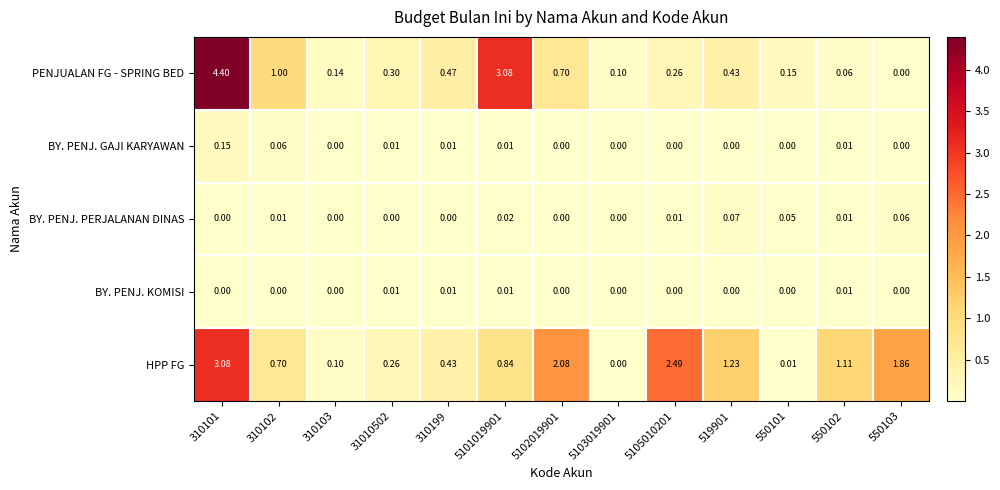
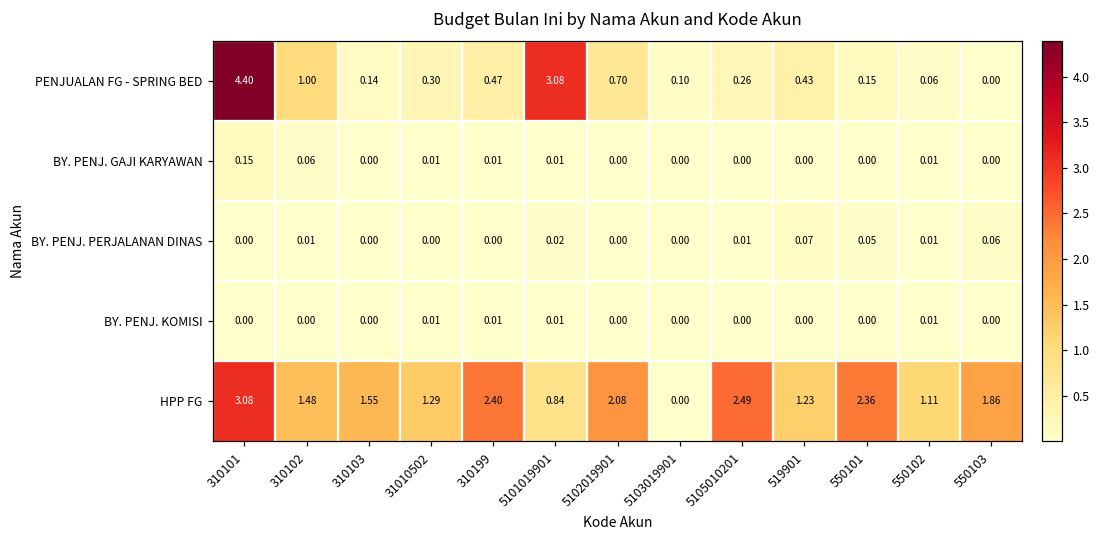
HPP FG, 310102: 0.70 -> 1.48
HPP FG, 310103: 0.10 -> 1.55
HPP FG, 31010502: 0.26 -> 1.29
HPP FG, 310199: 0.43 -> 2.40
HPP FG, 550101: 0.01 -> 2.36
